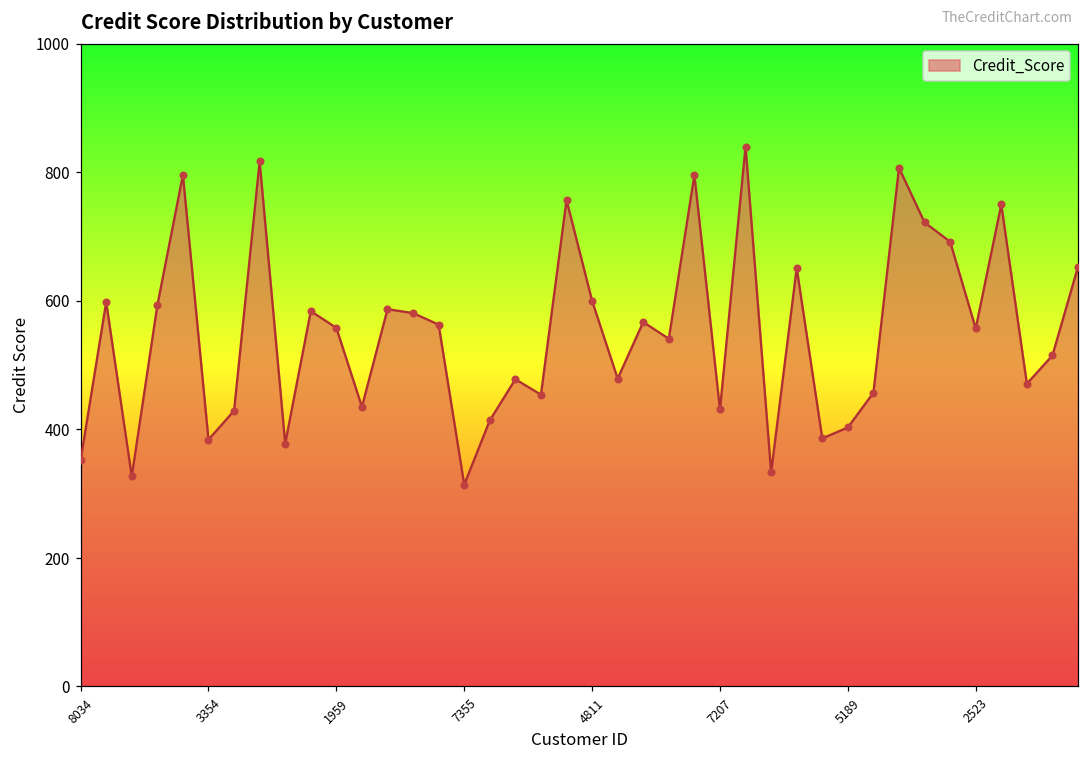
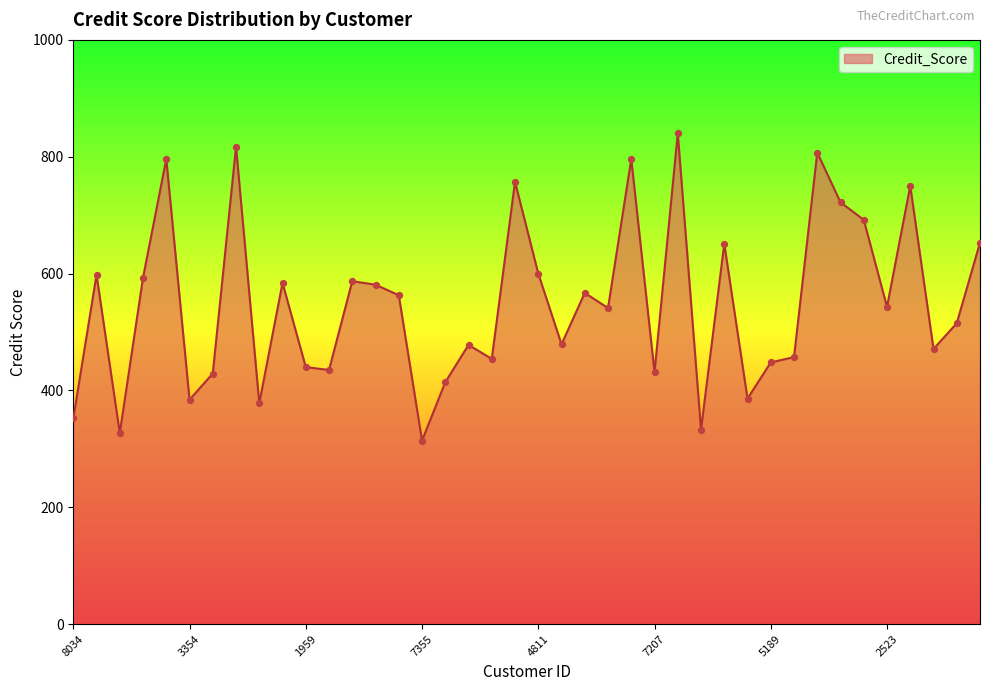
1959: 560 -> 440
5189: 400 -> 450
2523: 560 -> 540
